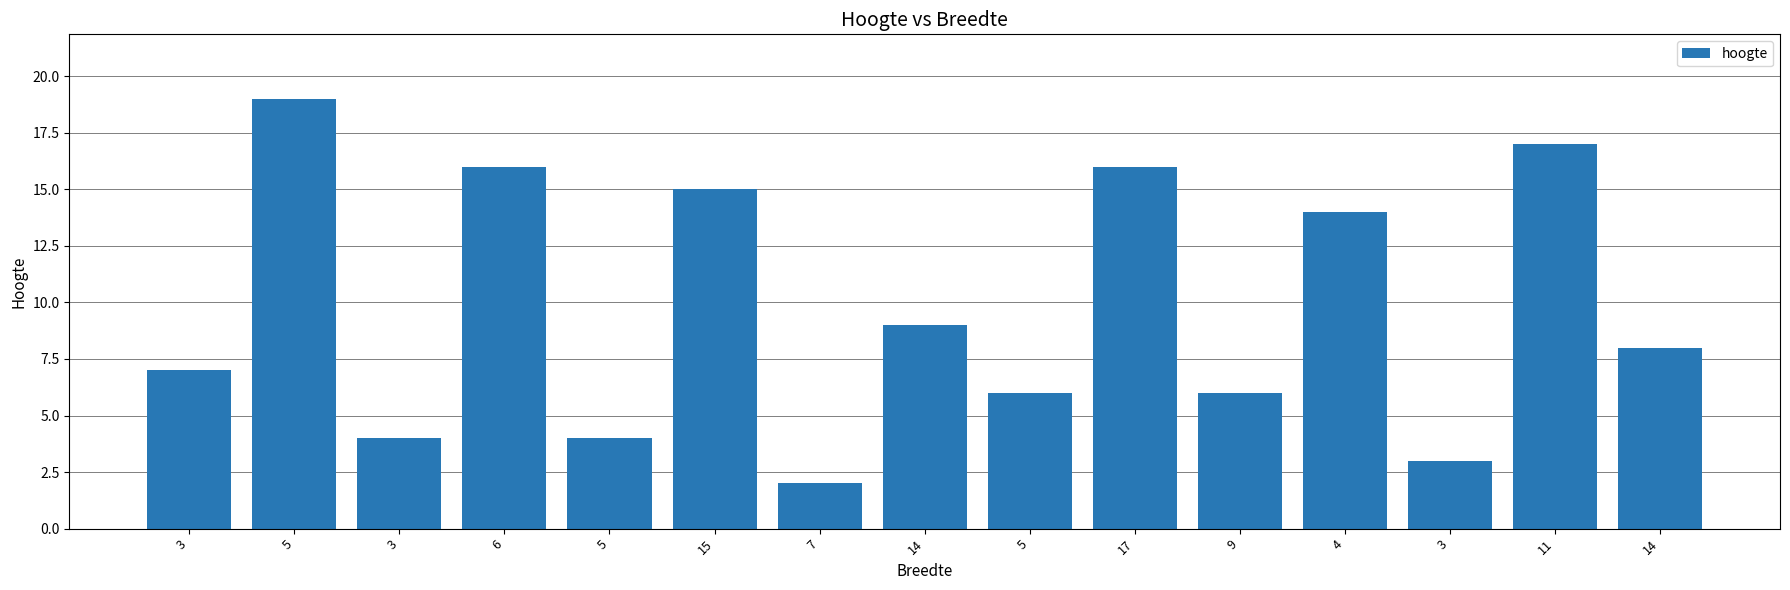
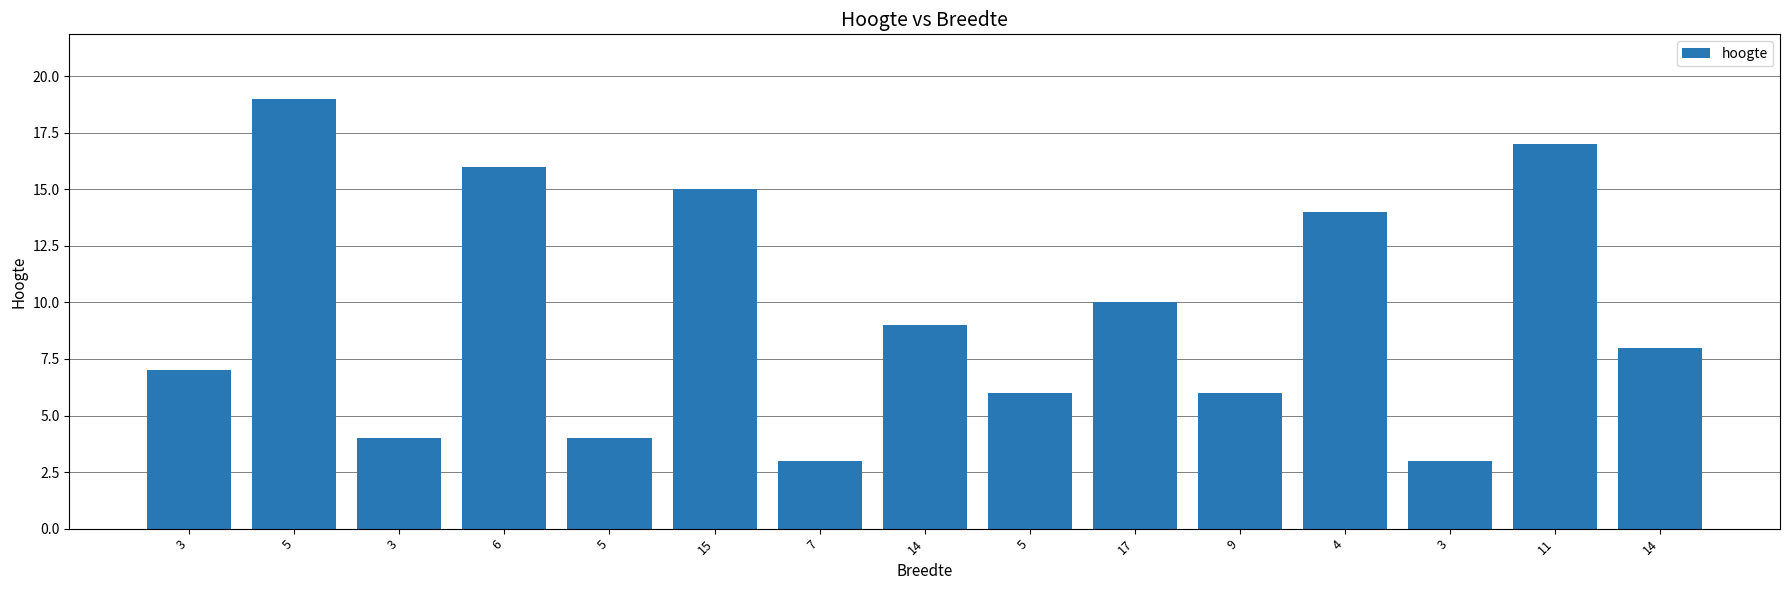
7: 2 -> 3
17: 16 -> 10
